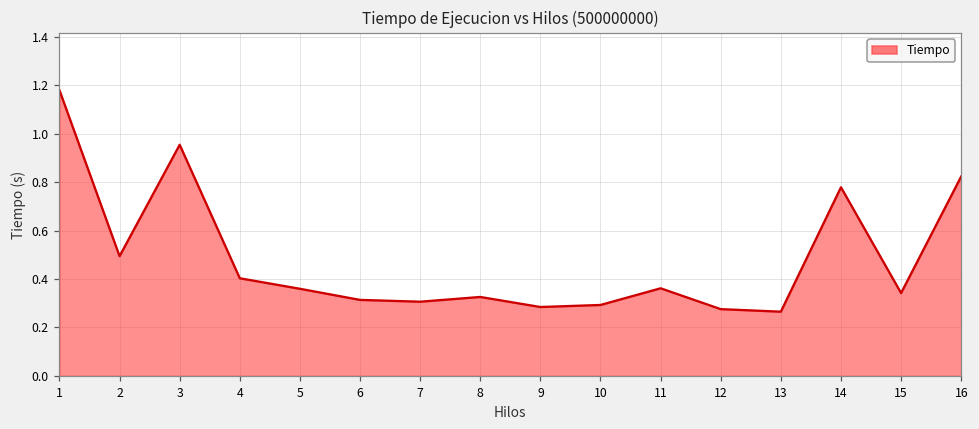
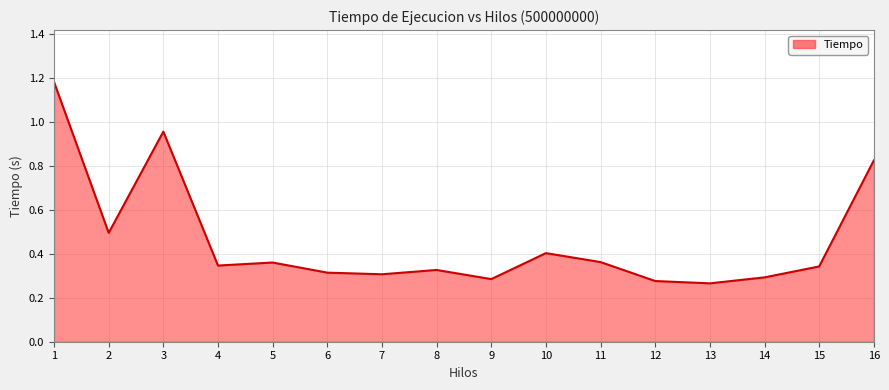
4: 0.40 -> 0.35
10: 0.29 -> 0.40
14: 0.78 -> 0.29
